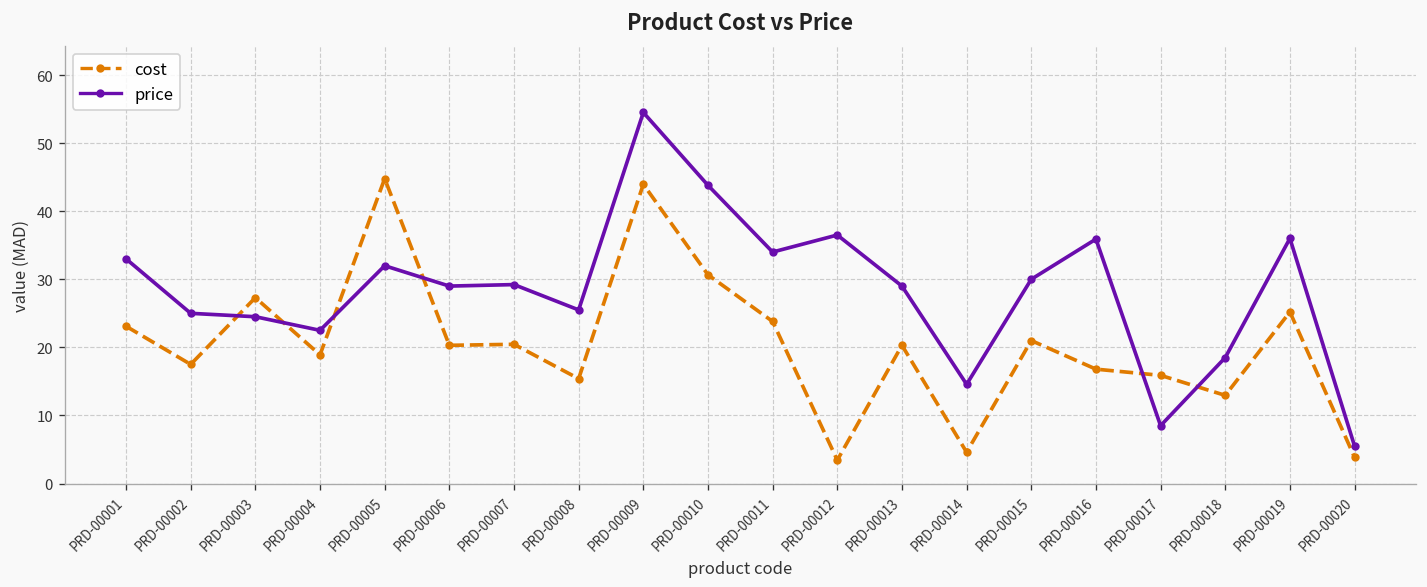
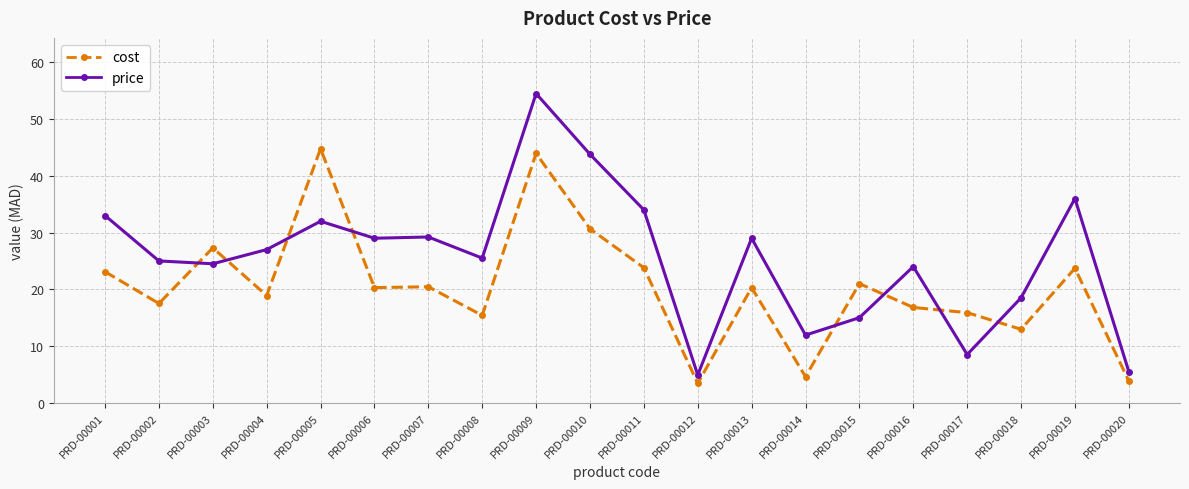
price, PRD-00004: 23 -> 27
price, PRD-00012: 37 -> 5
price, PRD-00014: 15 -> 12
price, PRD-00015: 30 -> 15
price, PRD-00016: 36 -> 24
cost, PRD-00019: 25 -> 24
